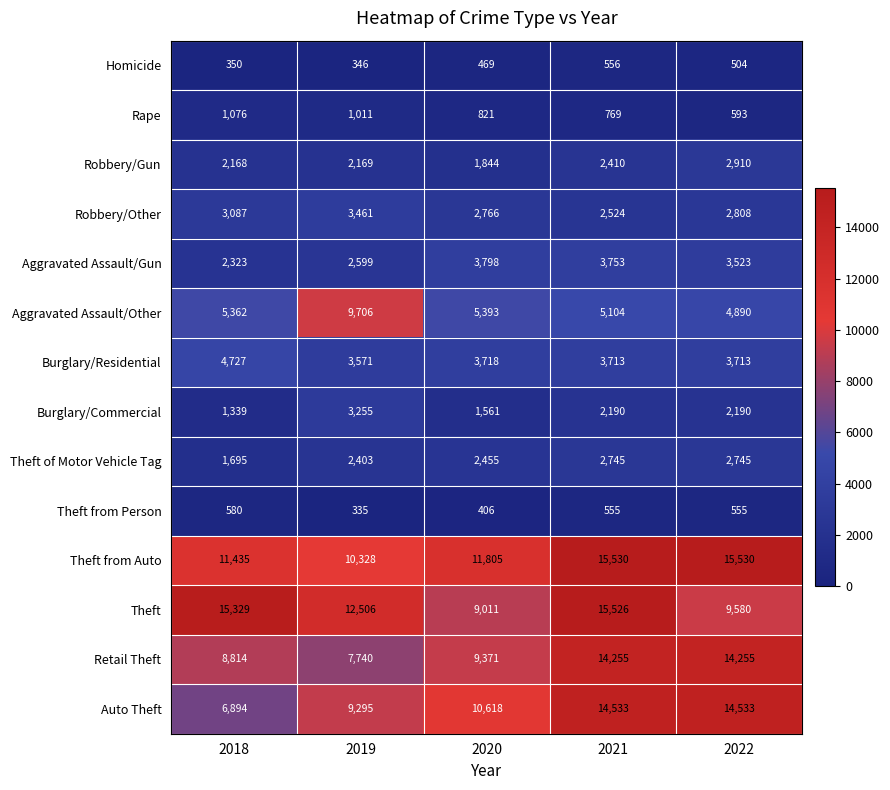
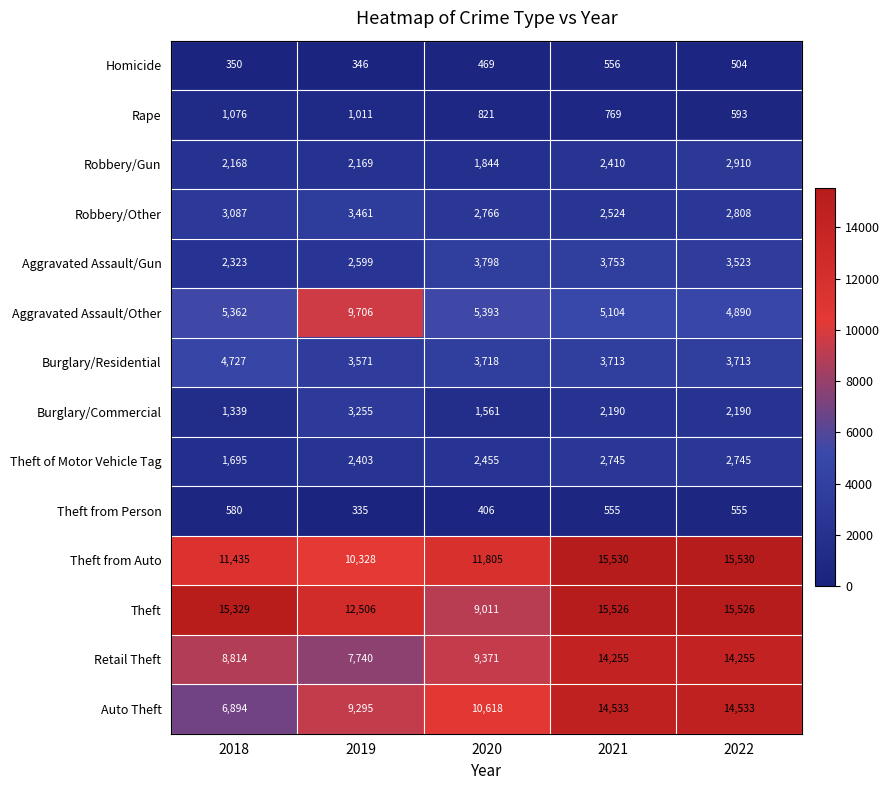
Theft, 2022: 9,580 -> 15,526
